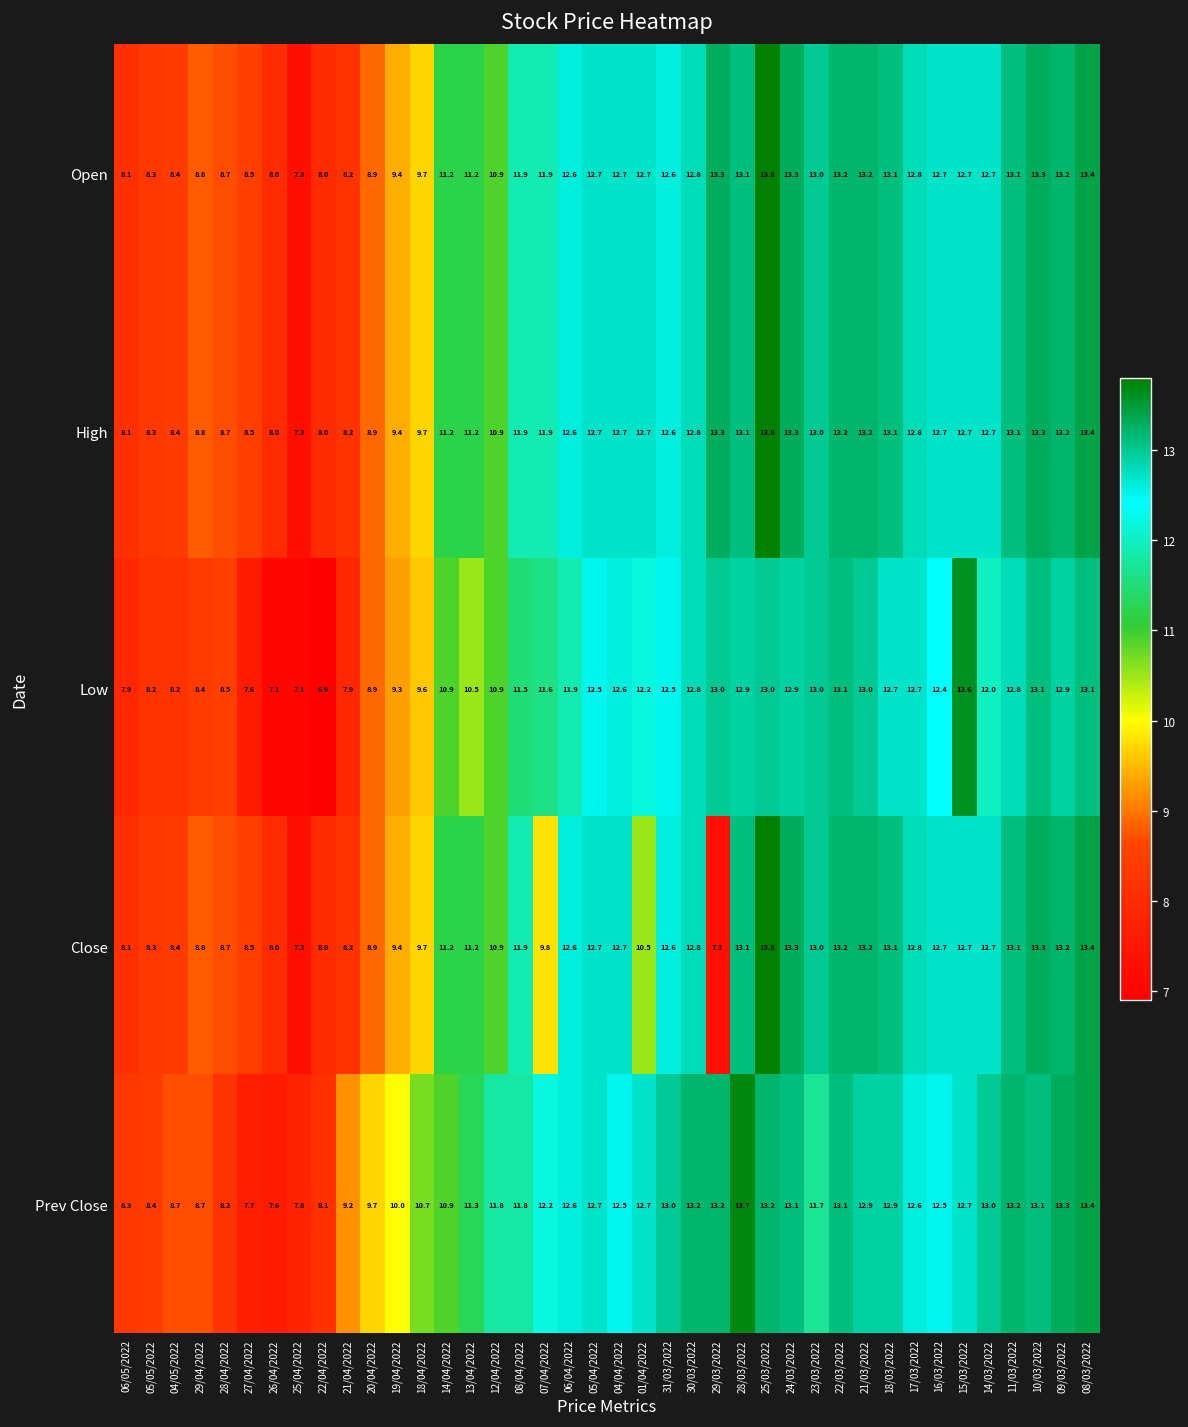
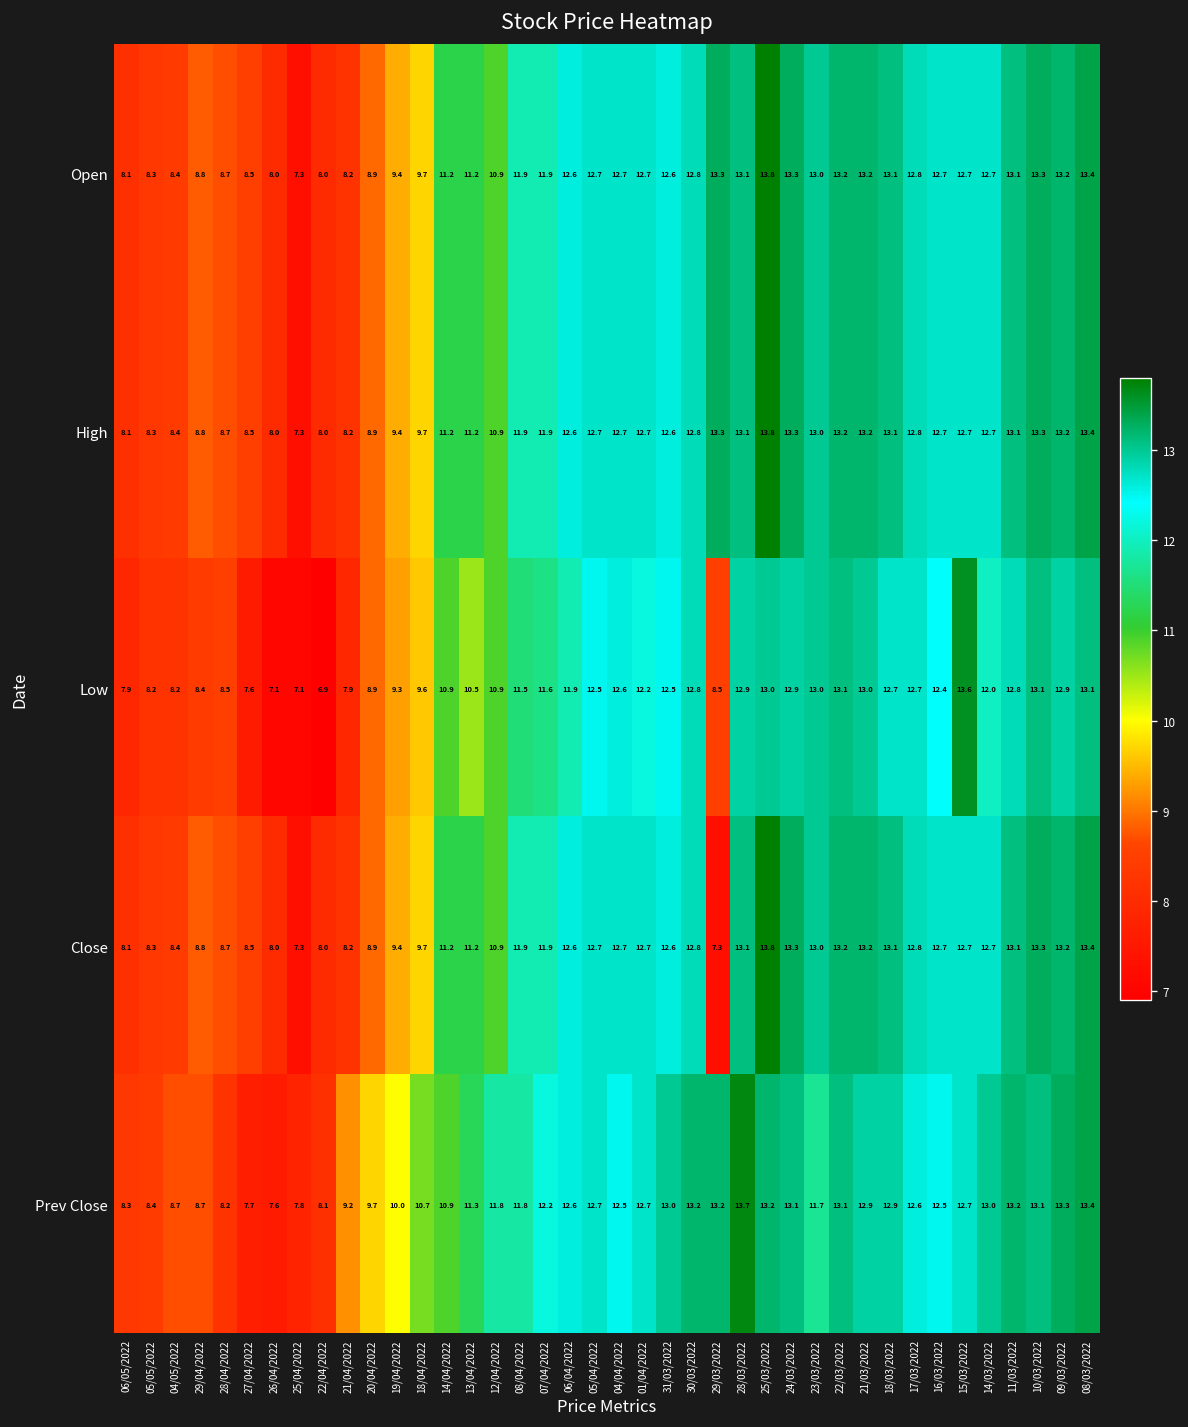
Low, 29/03/2022: 13.0 -> 8.5
Close, 07/04/2022: 9.8 -> 11.9
Close, 01/04/2022: 10.5 -> 12.7
